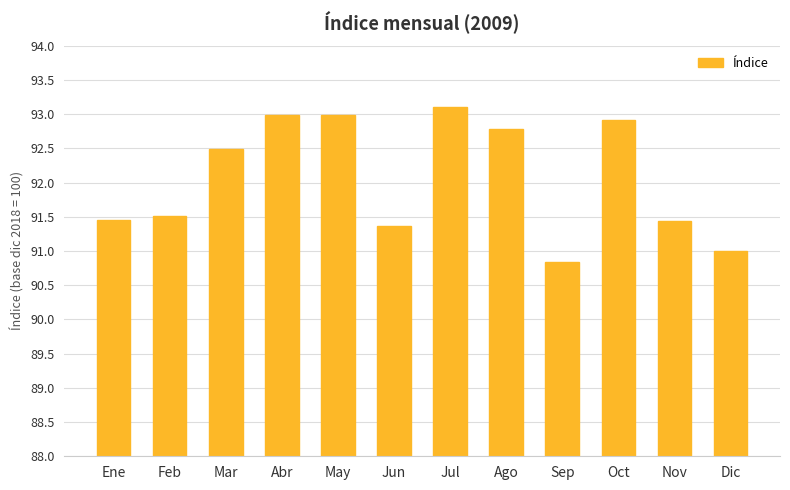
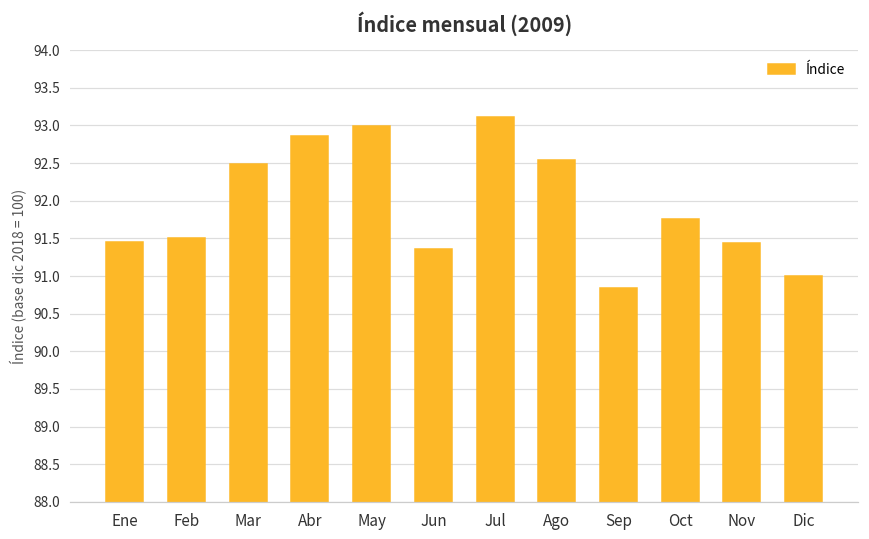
Abr: 93.0 -> 92.9
Ago: 92.8 -> 92.5
Oct: 92.9 -> 91.8
